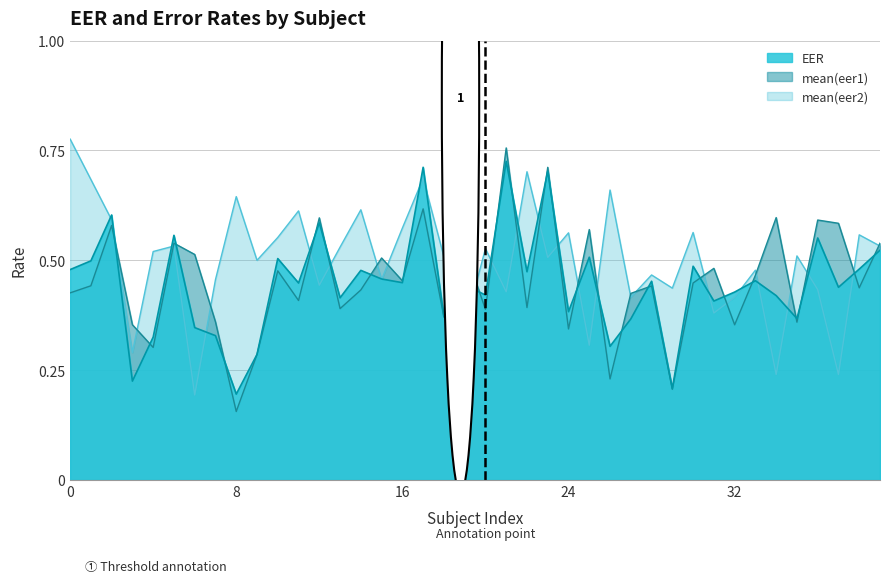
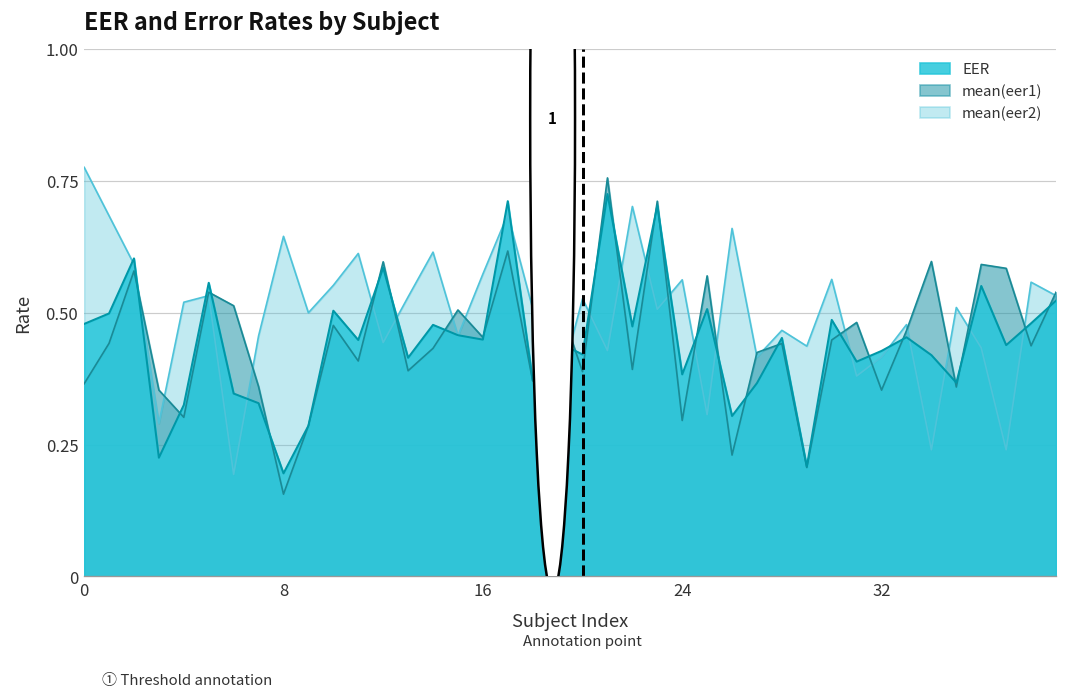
mean(eer1), 0: 0.43 -> 0.37
mean(eer1), 24: 0.34 -> 0.30
